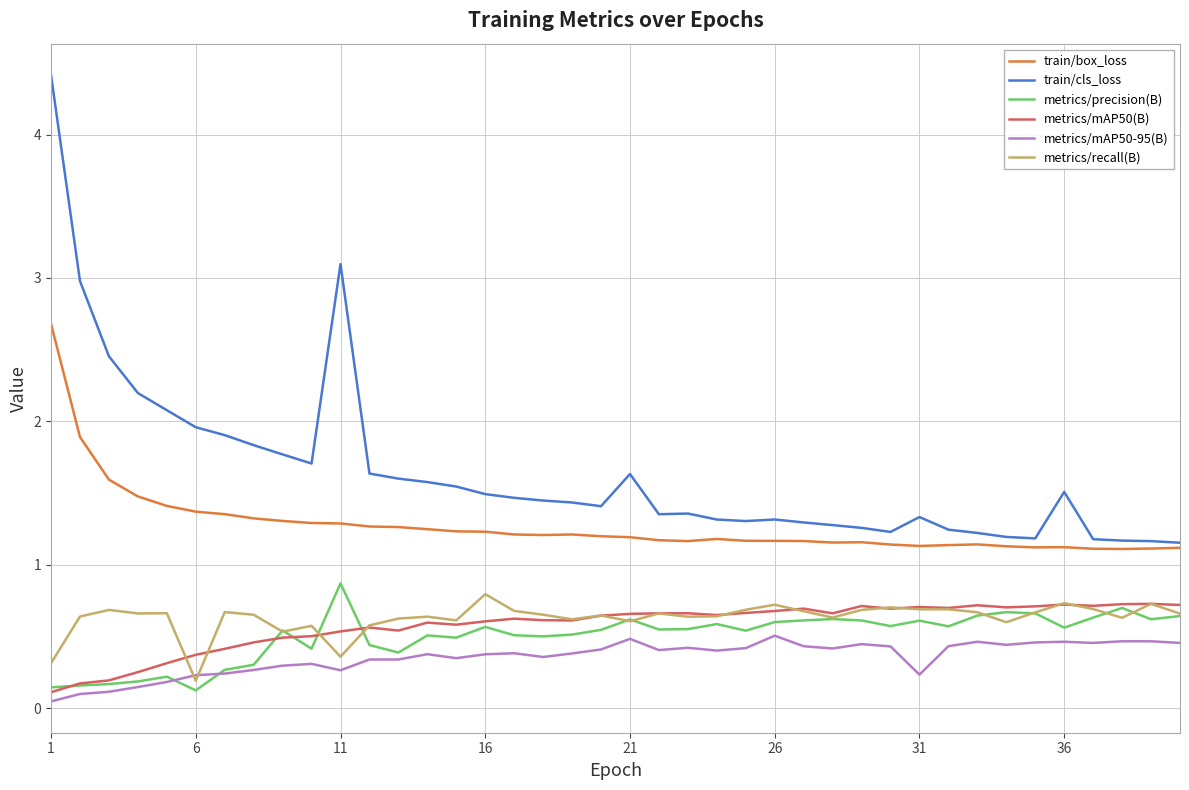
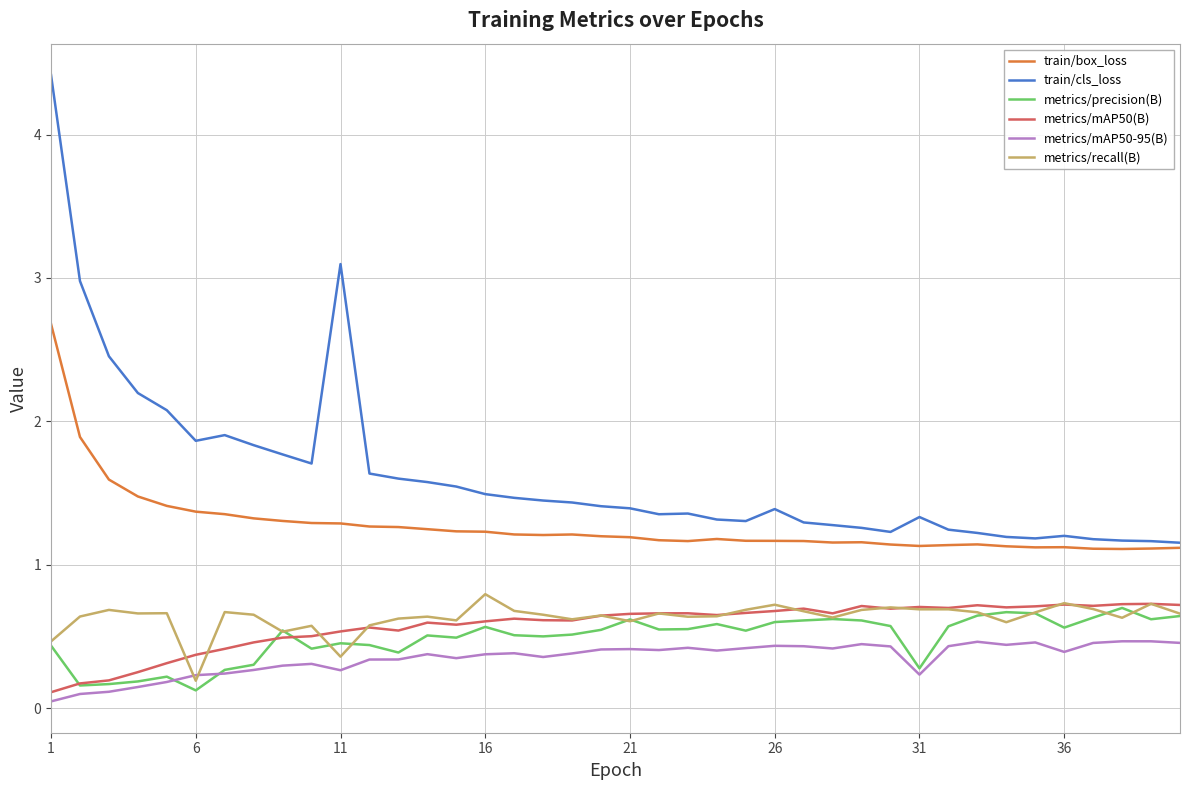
metrics/precision(B), 1: 0.14 -> 0.44
metrics/recall(B), 1: 0.31 -> 0.46
train/cls_loss, 6: 1.96 -> 1.86
metrics/precision(B), 11: 0.87 -> 0.45
train/cls_loss, 21: 1.63 -> 1.39
metrics/mAP50-95(B), 21: 0.48 -> 0.41
train/cls_loss, 26: 1.32 -> 1.39
metrics/mAP50-95(B), 26: 0.50 -> 0.43
metrics/precision(B), 31: 0.61 -> 0.28
train/cls_loss, 36: 1.51 -> 1.20
metrics/mAP50-95(B), 36: 0.46 -> 0.39
